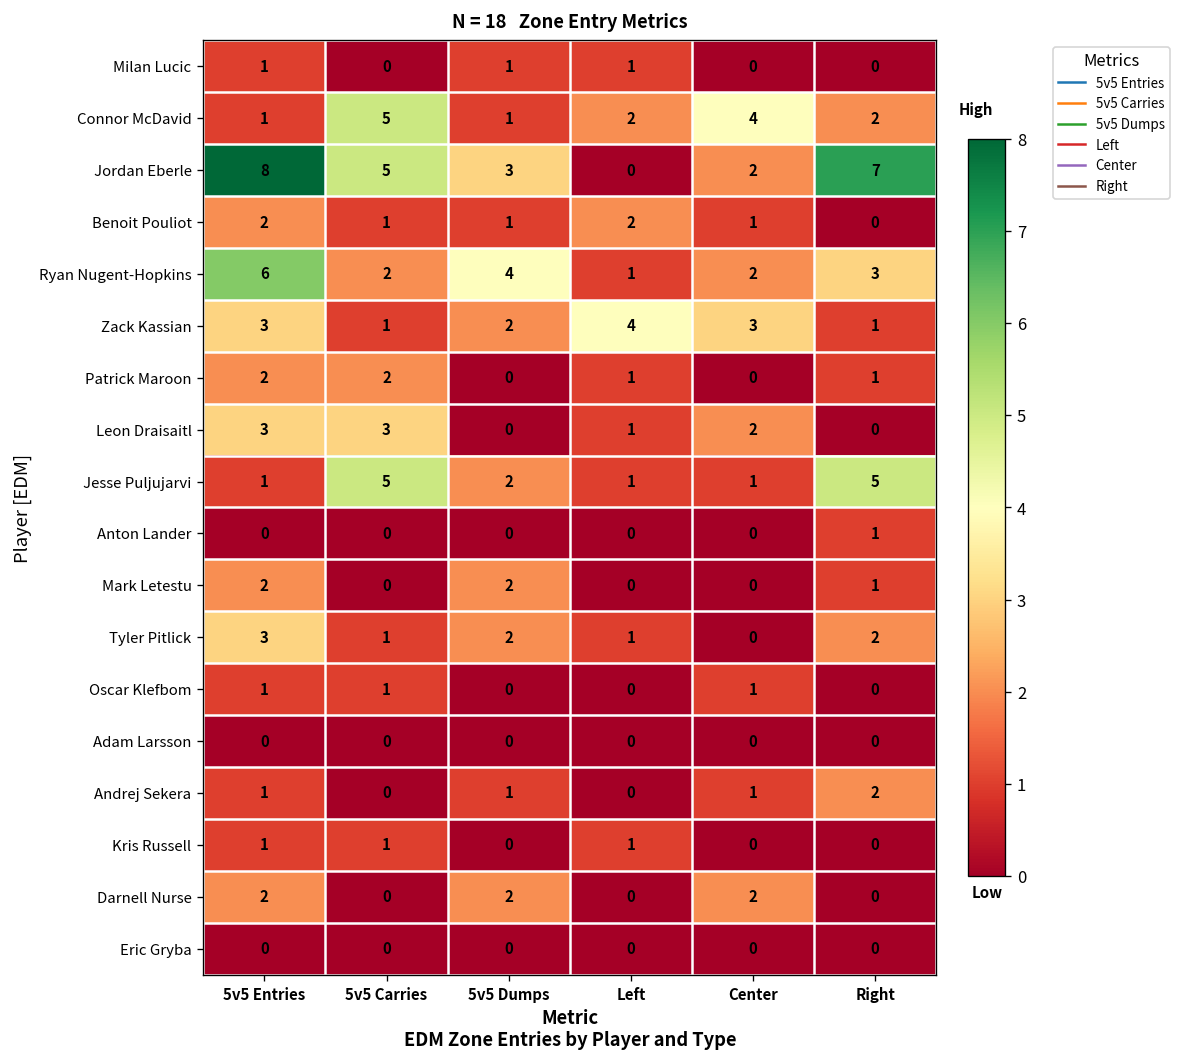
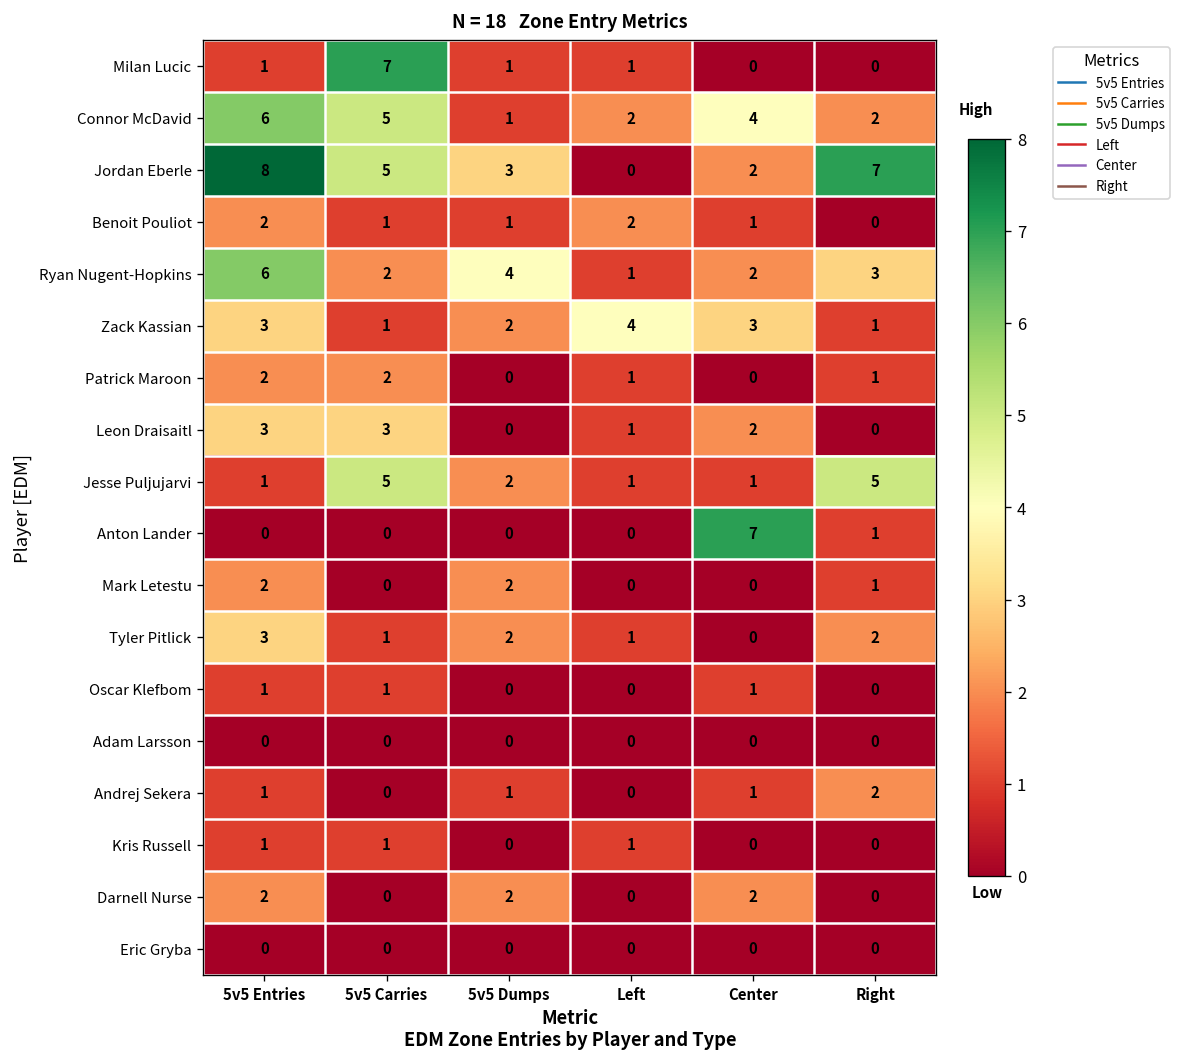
Milan Lucic, 5v5 Carries: 0 -> 7
Connor McDavid, 5v5 Entries: 1 -> 6
Anton Lander, Center: 0 -> 7
